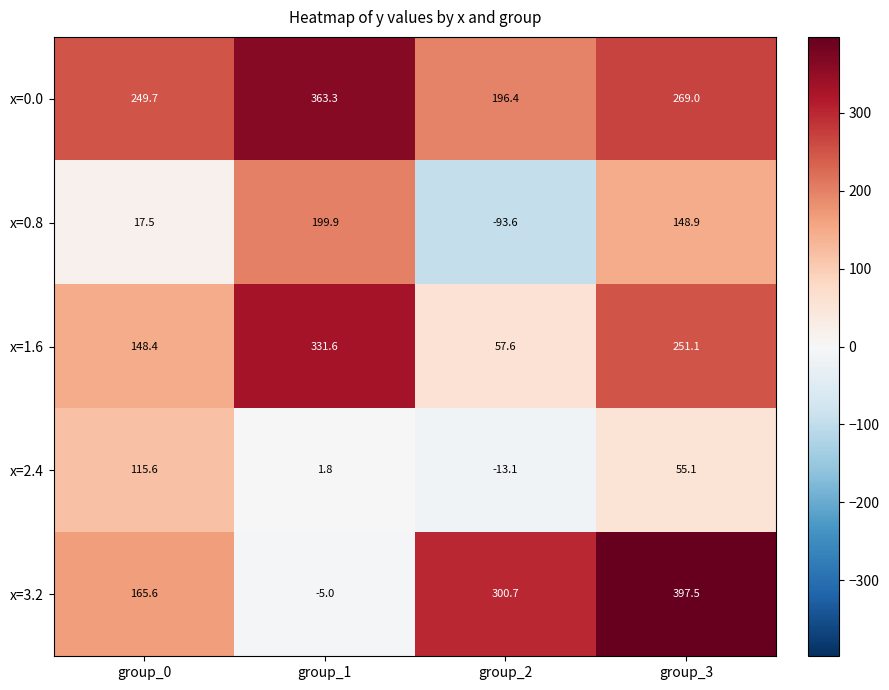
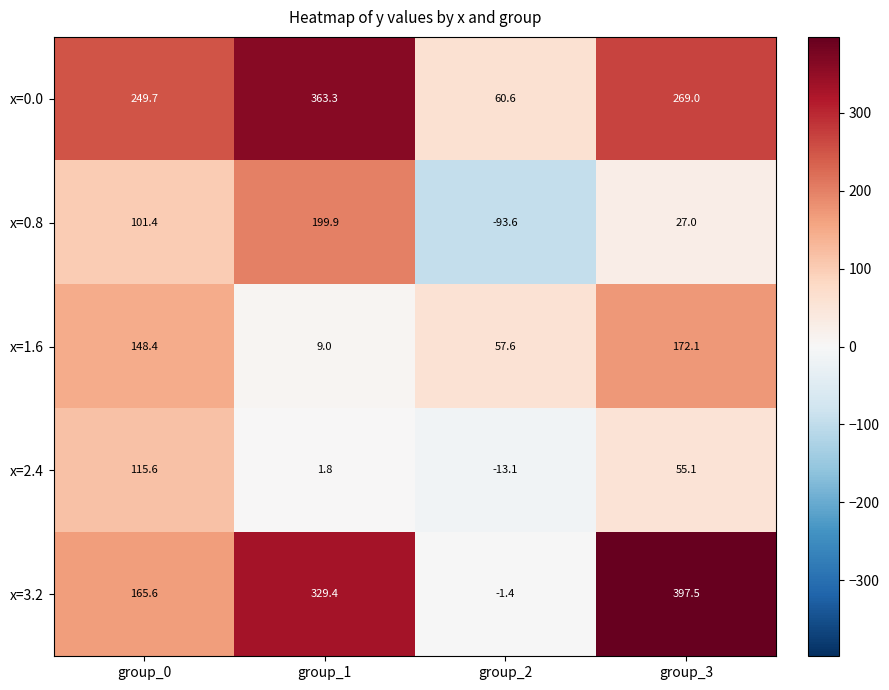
x=0.0, group_2: 196.4 -> 60.6
x=0.8, group_0: 17.5 -> 101.4
x=0.8, group_3: 148.9 -> 27.0
x=1.6, group_1: 331.6 -> 9.0
x=1.6, group_3: 251.1 -> 172.1
x=3.2, group_1: -5.0 -> 329.4
x=3.2, group_2: 300.7 -> -1.4
